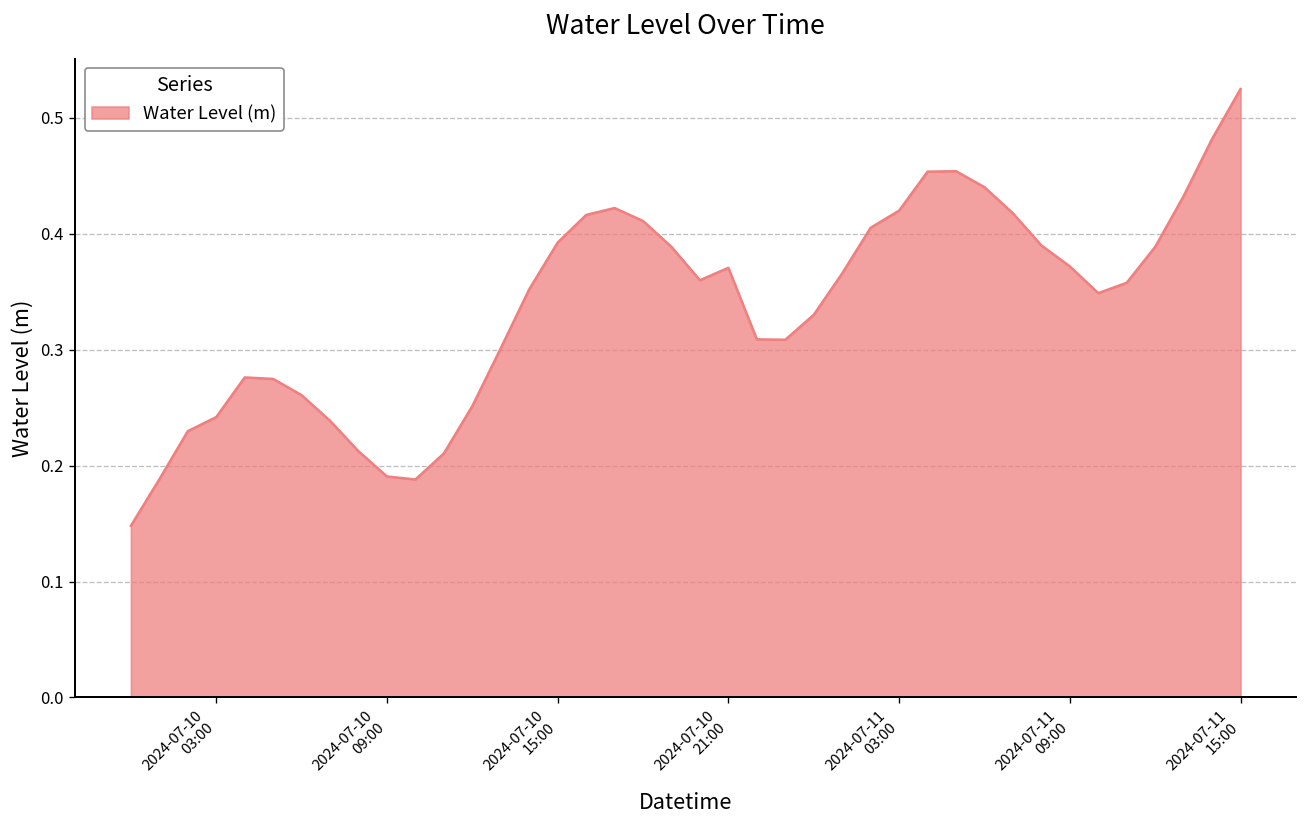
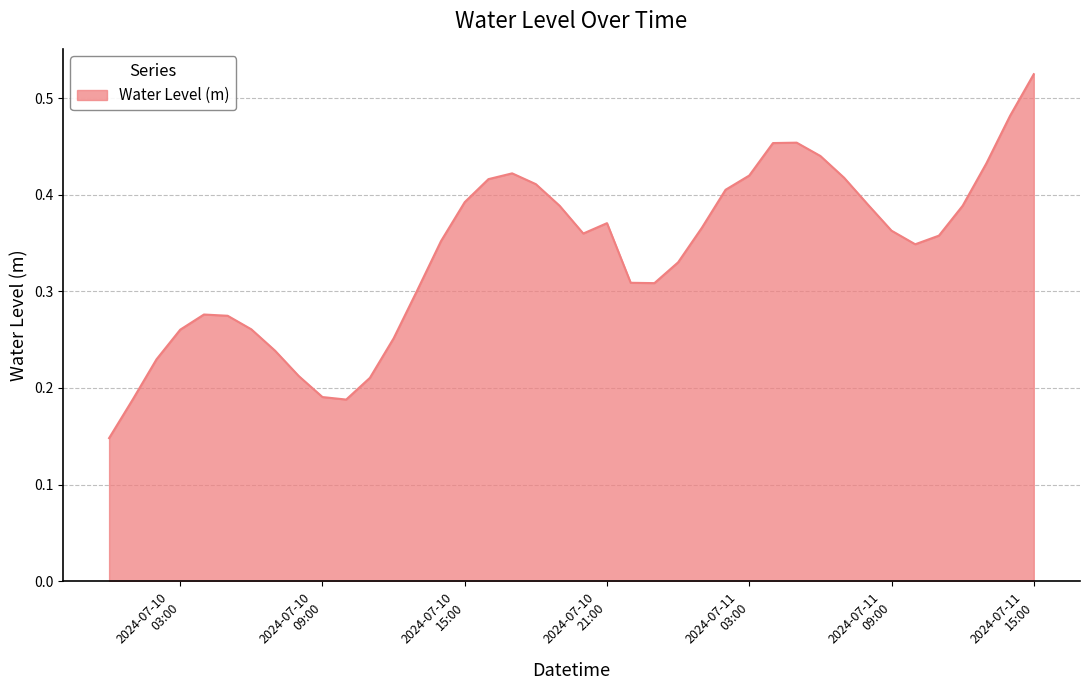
2024-07-10 03:00: 0.24 -> 0.26
2024-07-11 09:00: 0.37 -> 0.36
